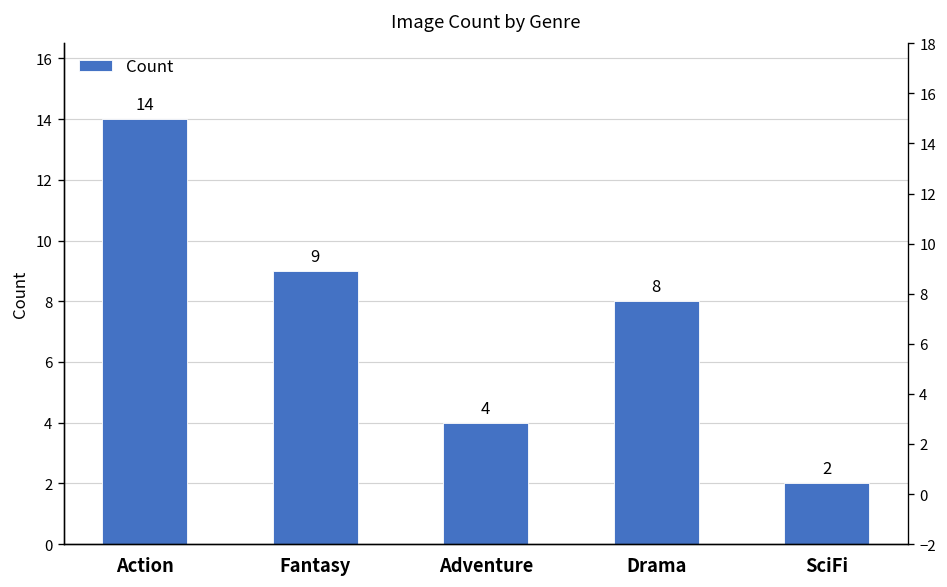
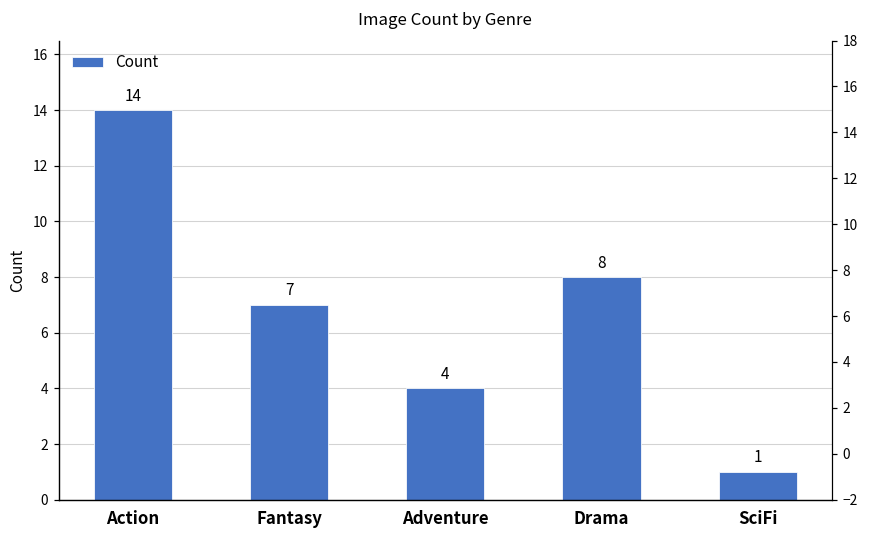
Fantasy: 9 -> 7
SciFi: 2 -> 1
